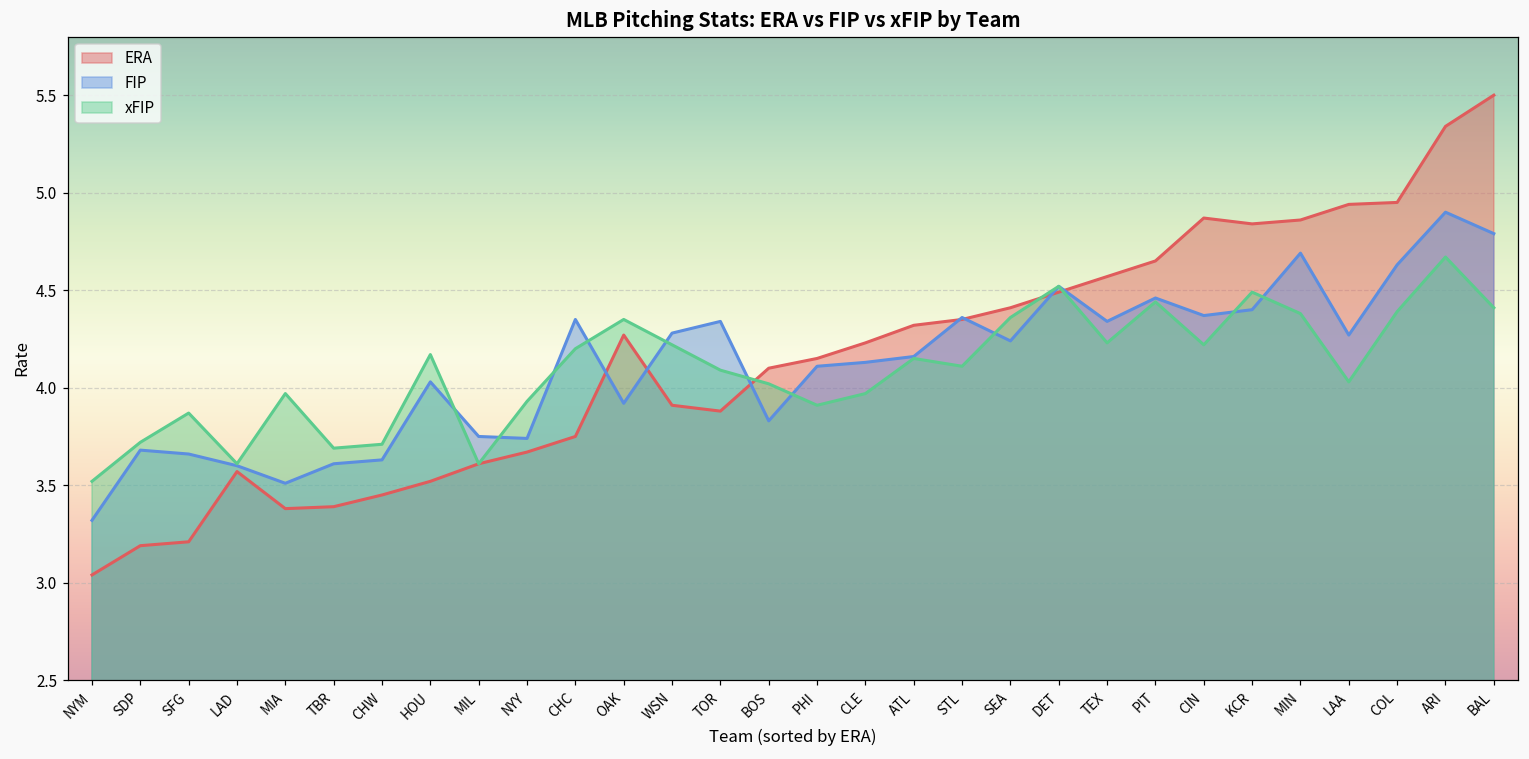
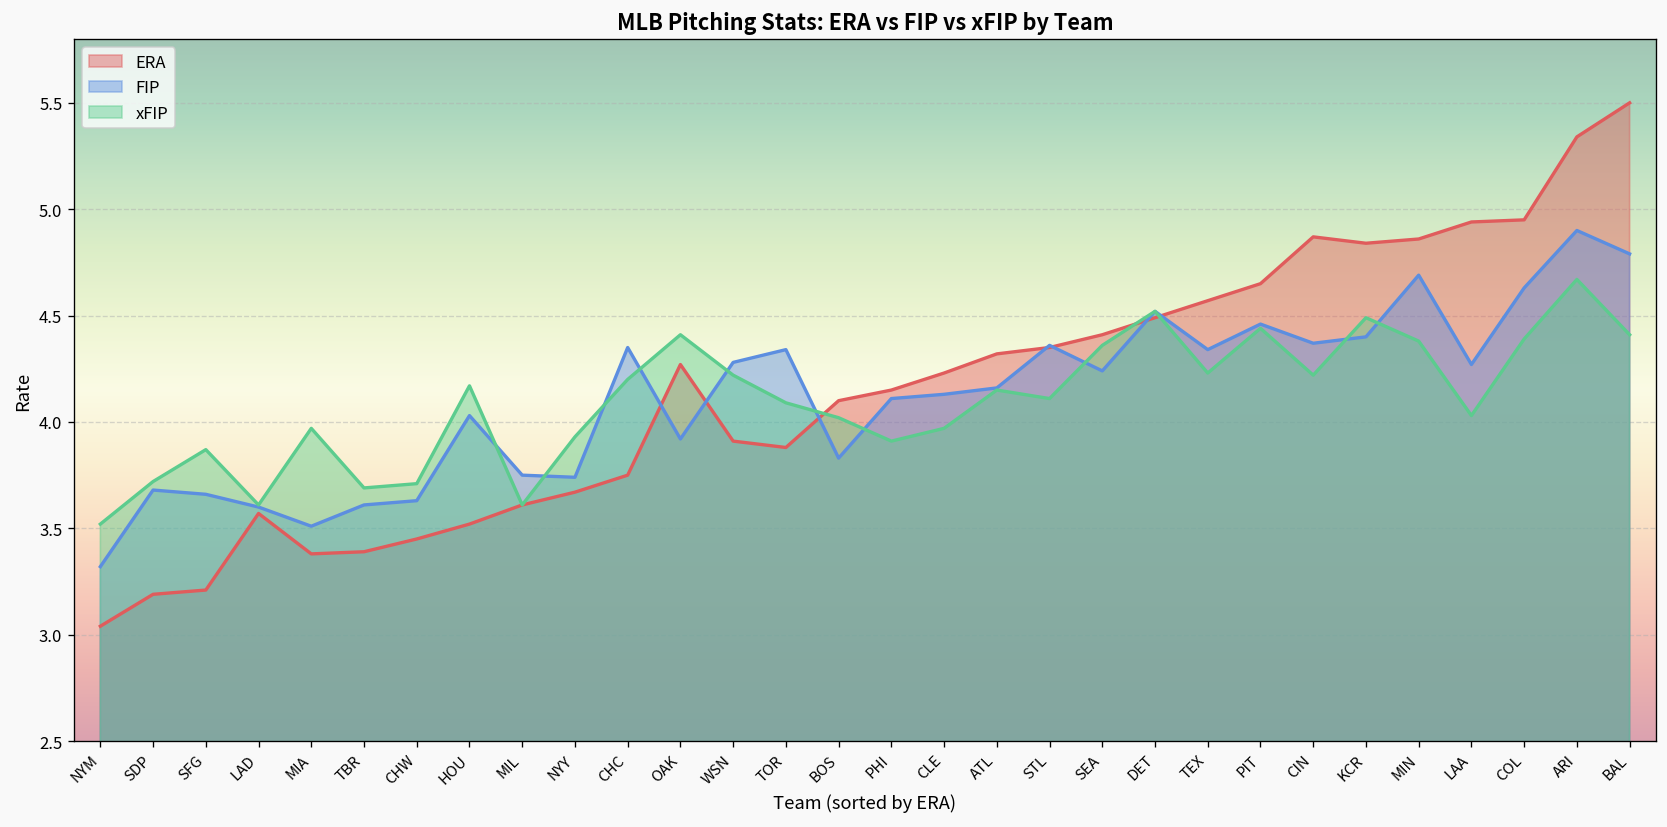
xFIP, OAK: 4.35 -> 4.41
